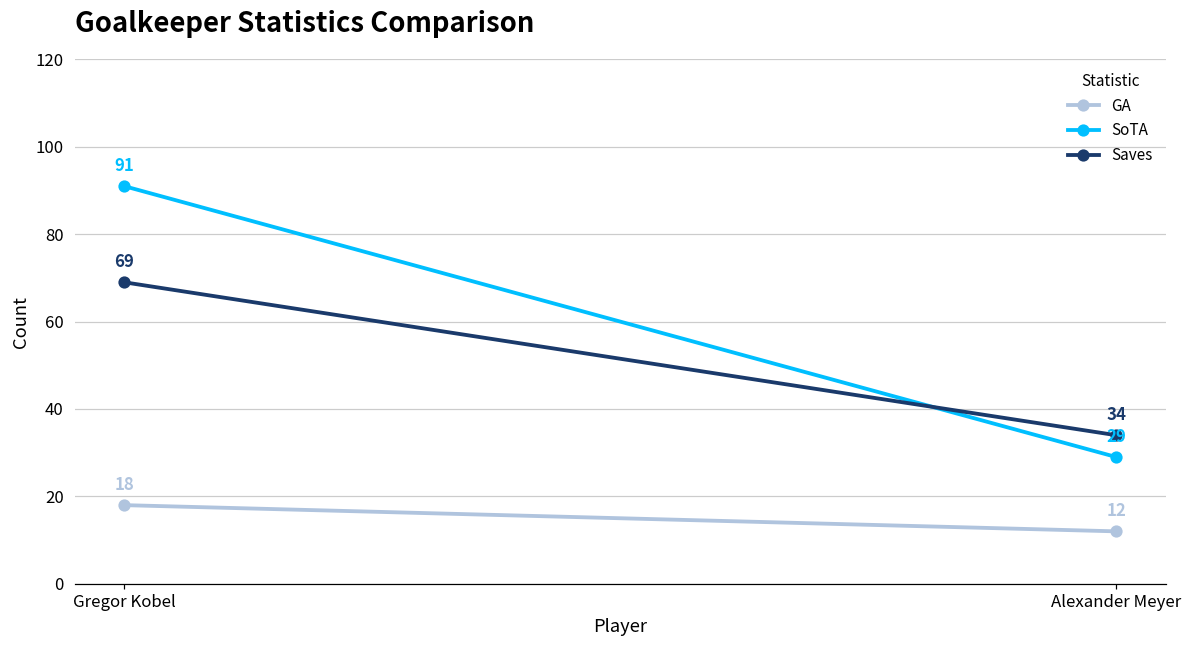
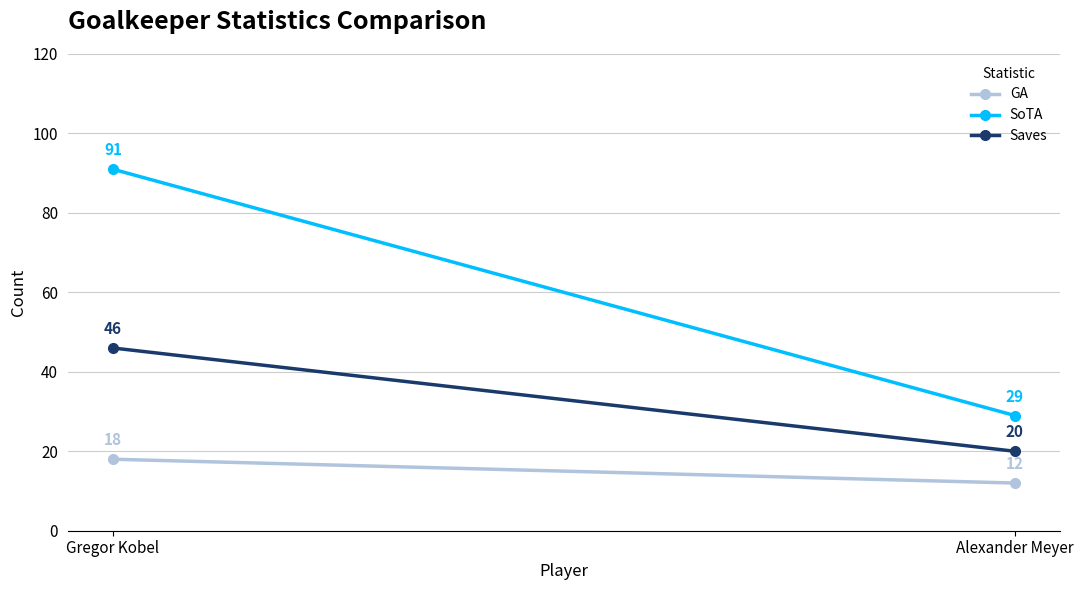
Saves, Gregor Kobel: 69 -> 46
Saves, Alexander Meyer: 34 -> 20
